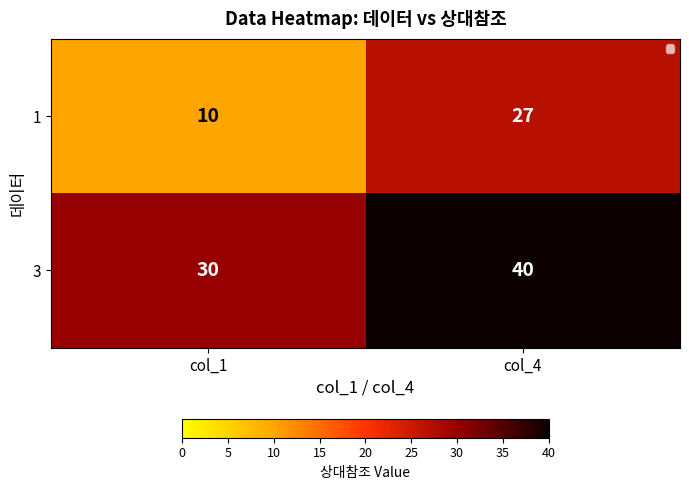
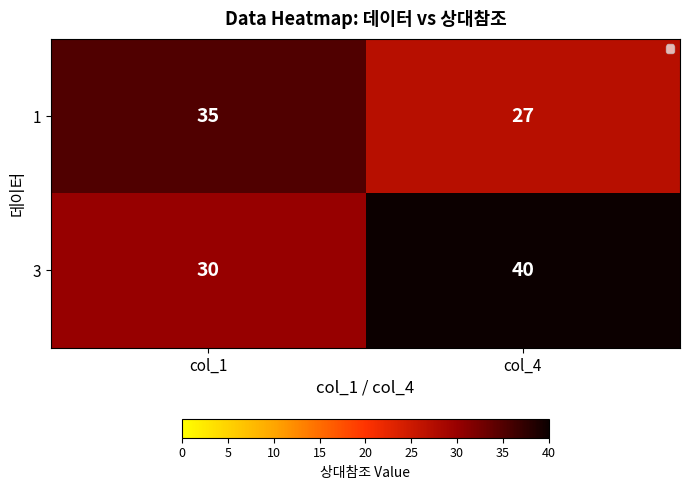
1, col_1: 10 -> 35
